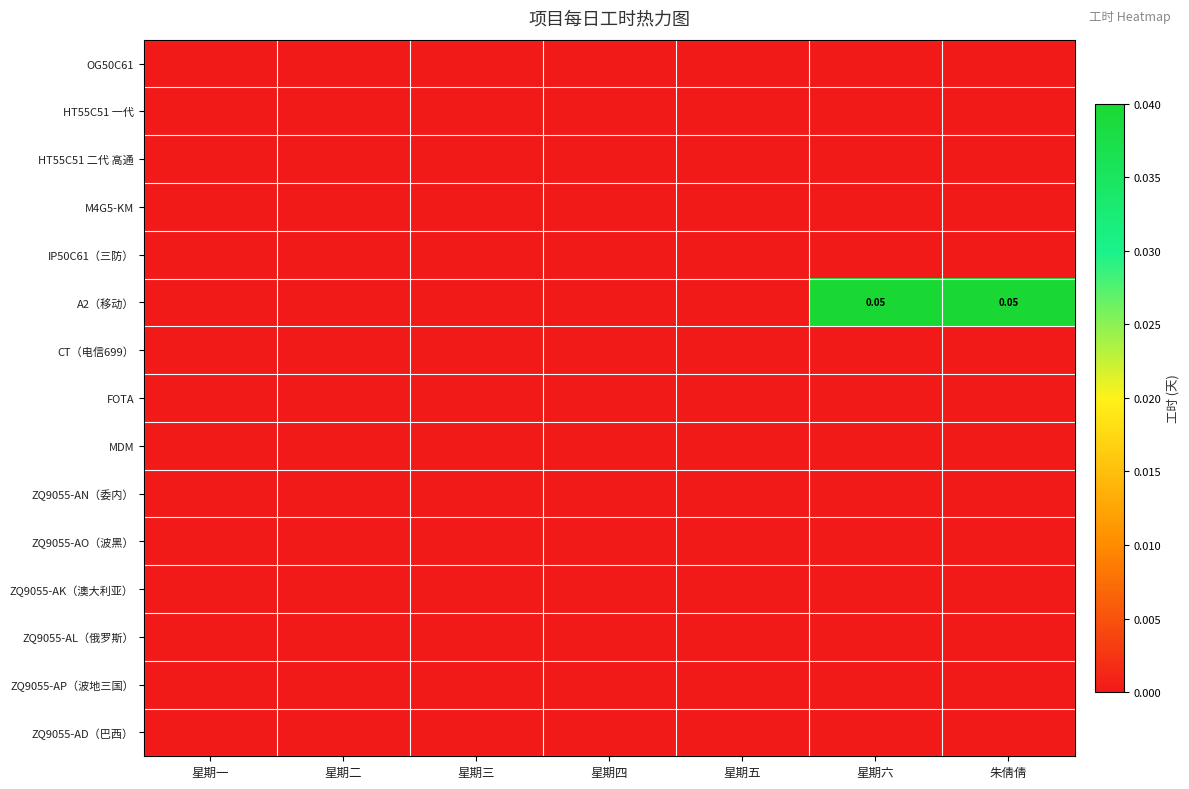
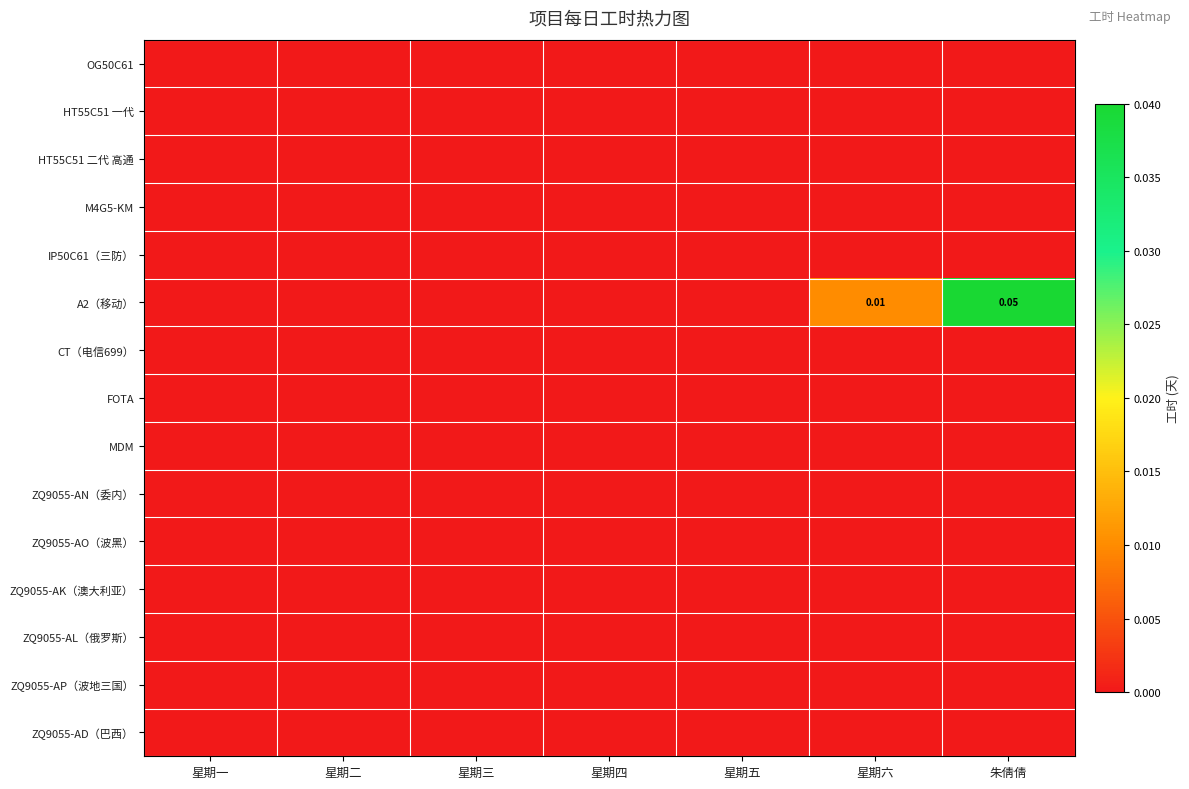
A2（移动）, 星期六: 0.05 -> 0.01
